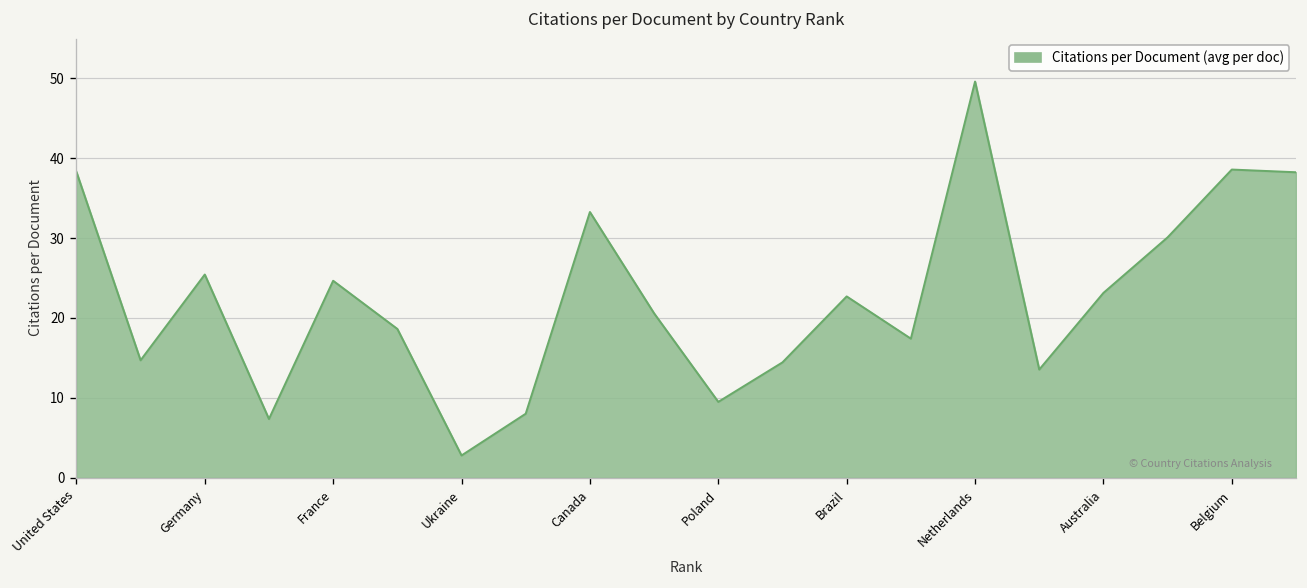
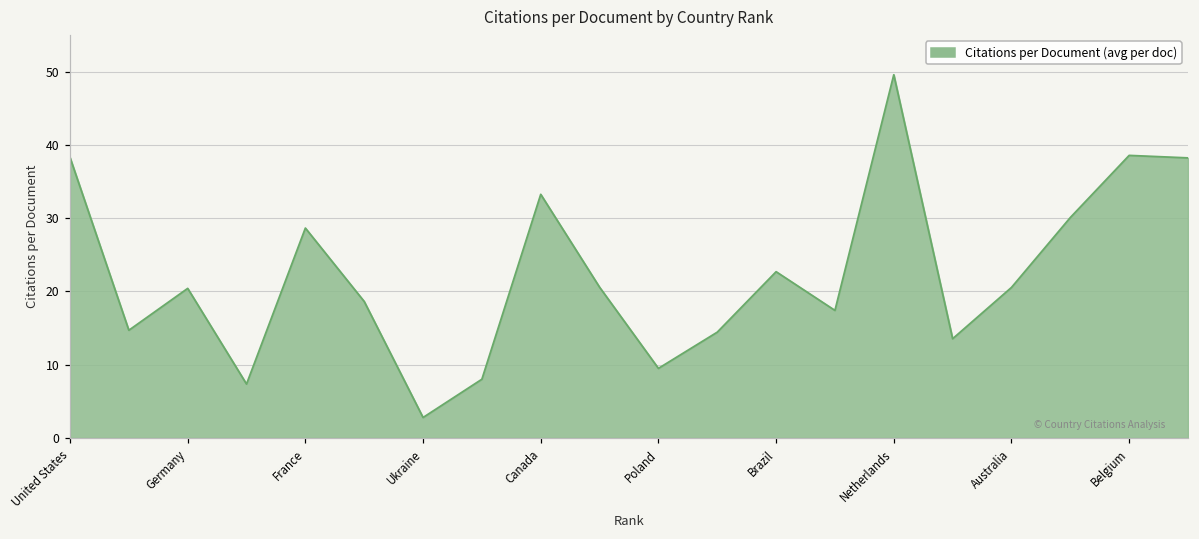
Germany: 25 -> 20
France: 25 -> 29
Australia: 23 -> 21
